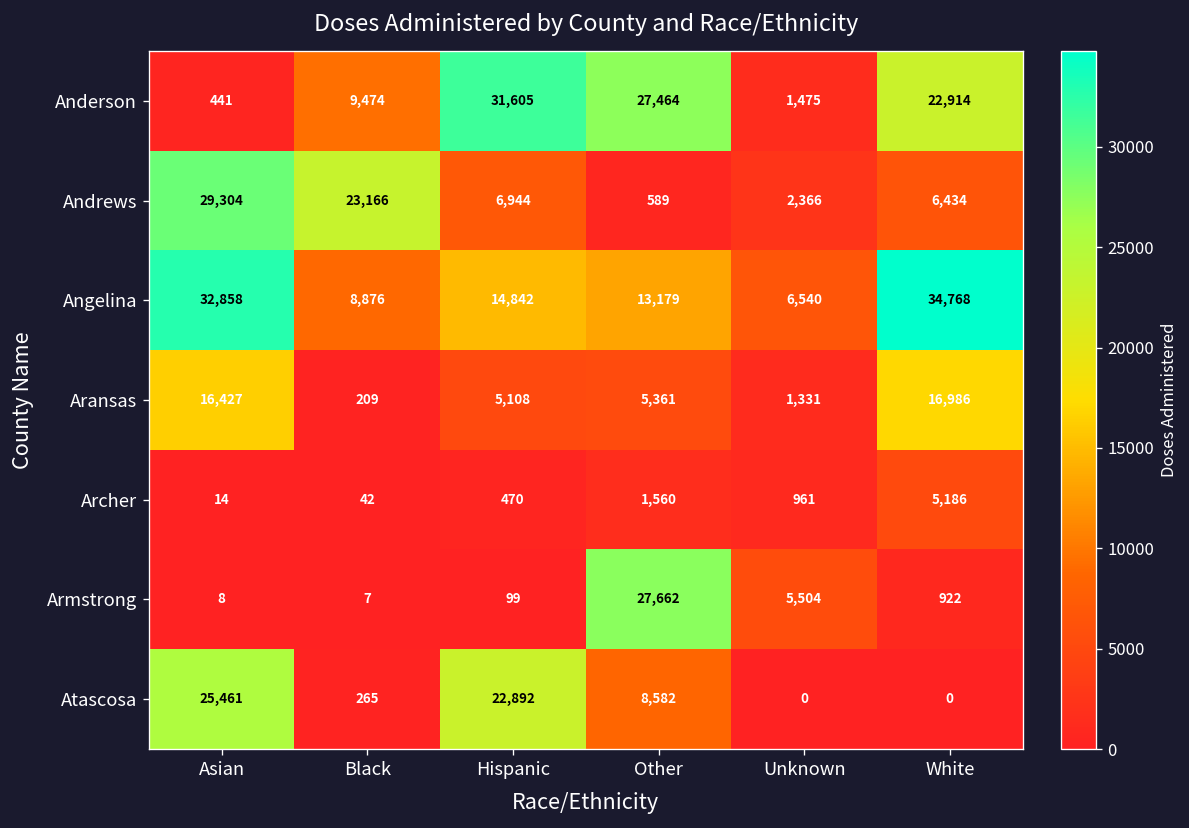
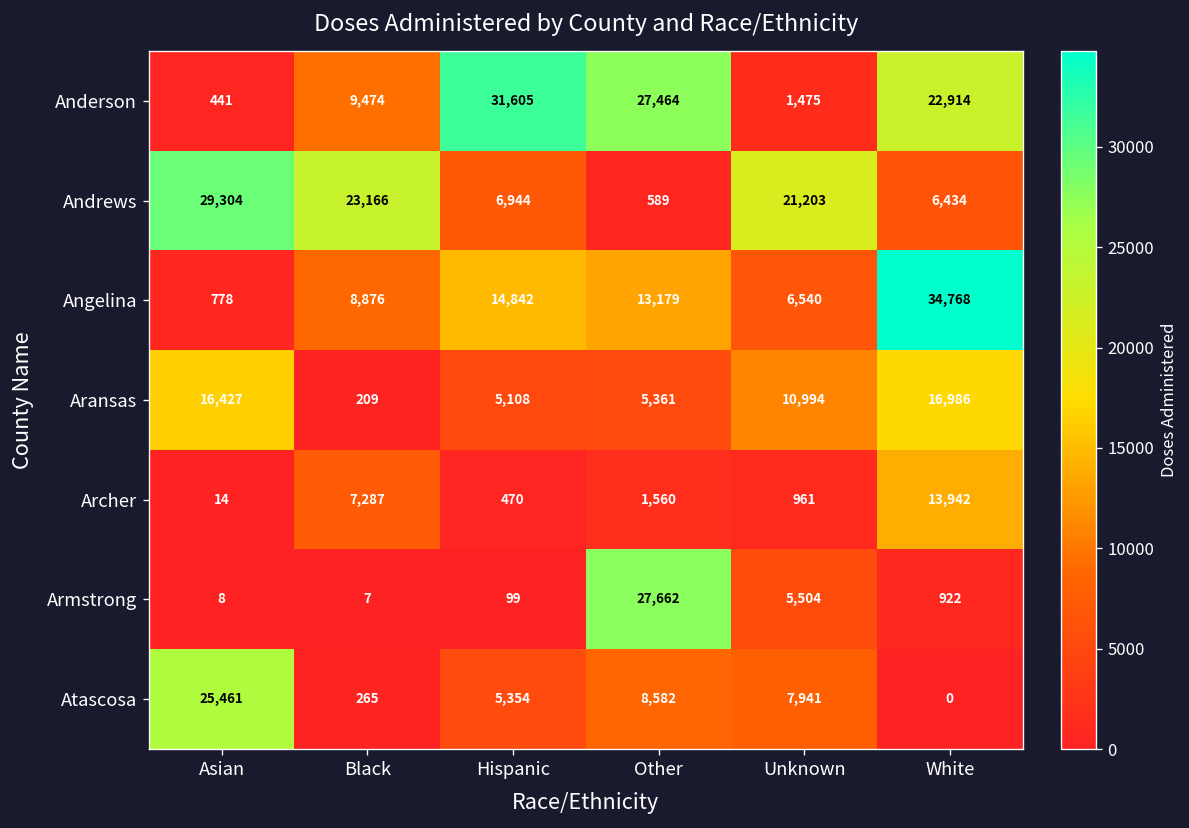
Andrews, Unknown: 2,366 -> 21,203
Angelina, Asian: 32,858 -> 778
Aransas, Unknown: 1,331 -> 10,994
Archer, Black: 42 -> 7,287
Archer, White: 5,186 -> 13,942
Atascosa, Hispanic: 22,892 -> 5,354
Atascosa, Unknown: 0 -> 7,941
